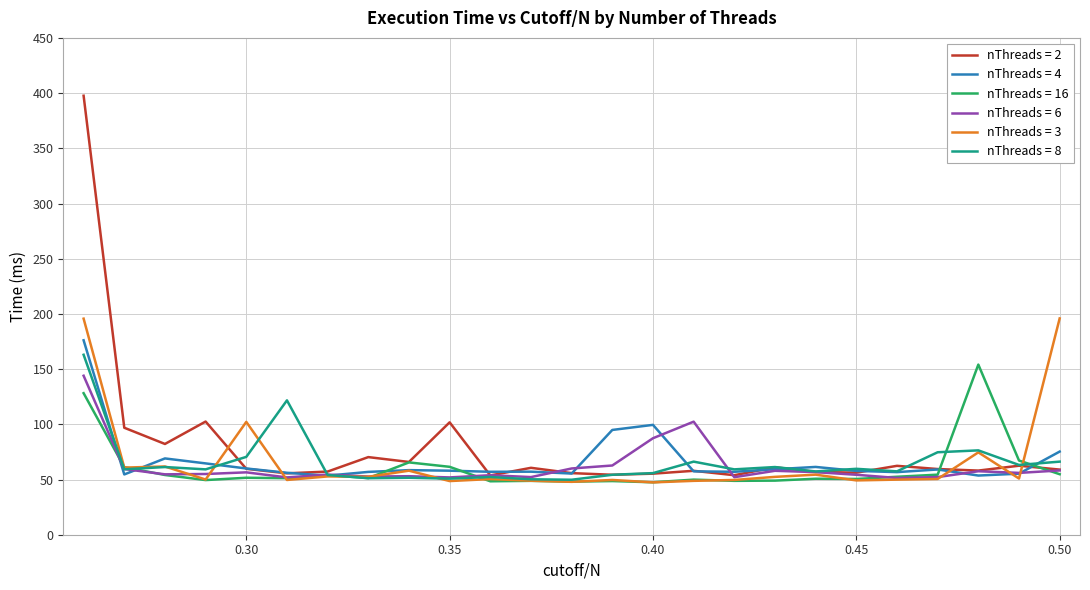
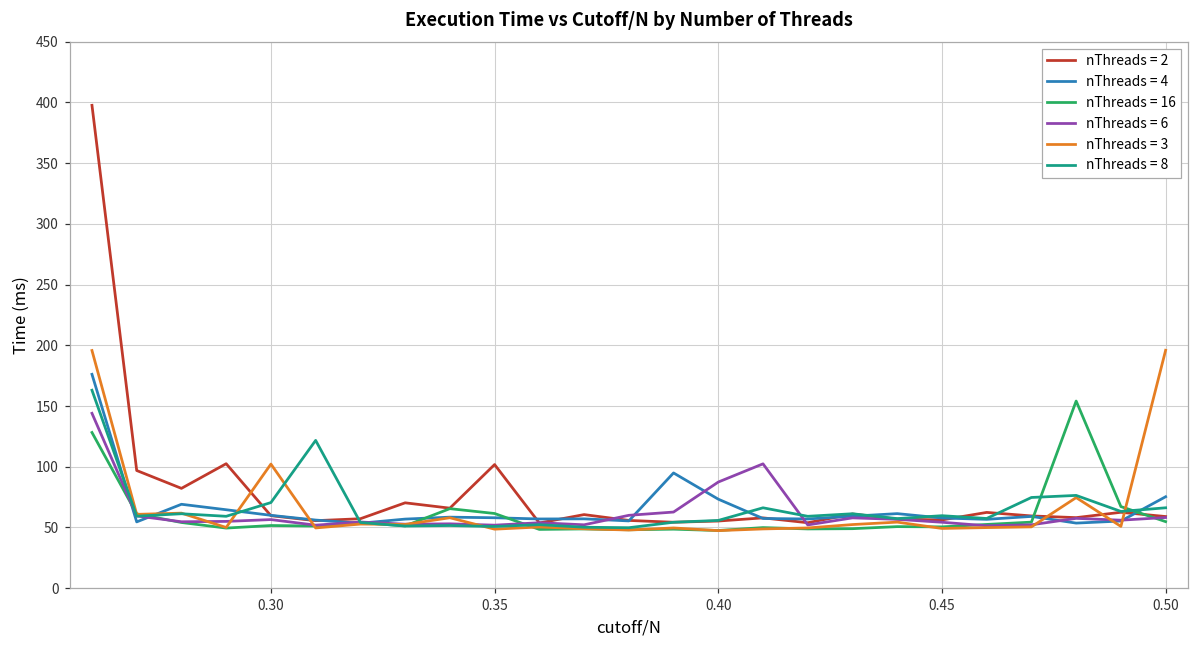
nThreads = 4, 0.40: 100 -> 73
